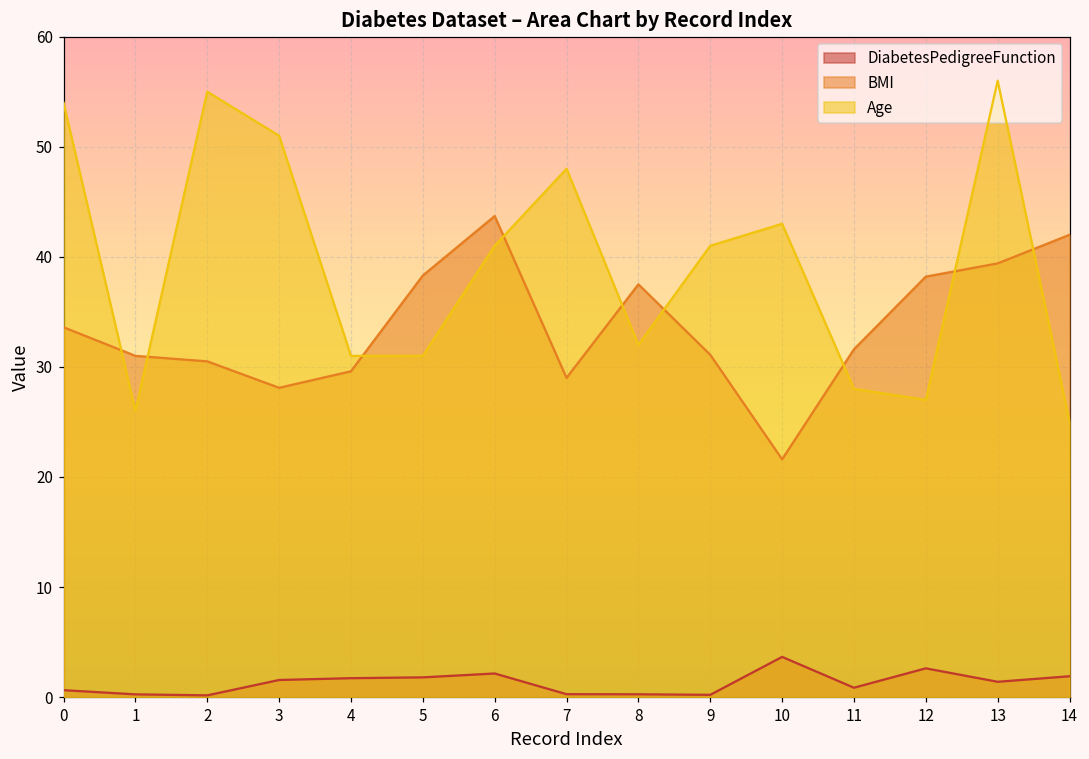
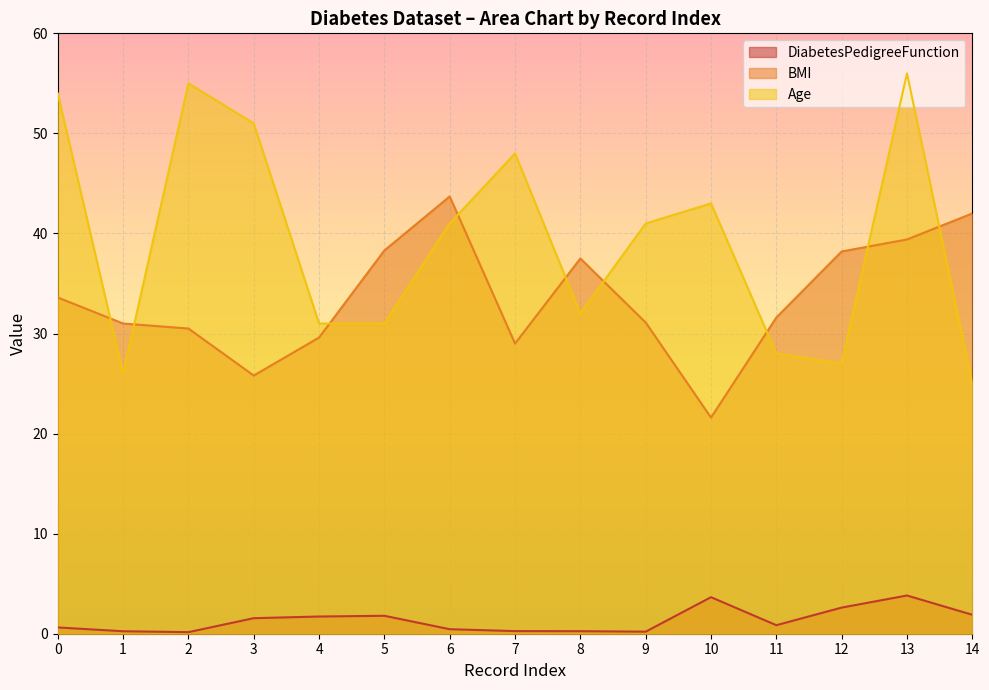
BMI, 3: 28.1 -> 25.8
DiabetesPedigreeFunction, 6: 2.1 -> 0.5
DiabetesPedigreeFunction, 13: 1.4 -> 3.8
